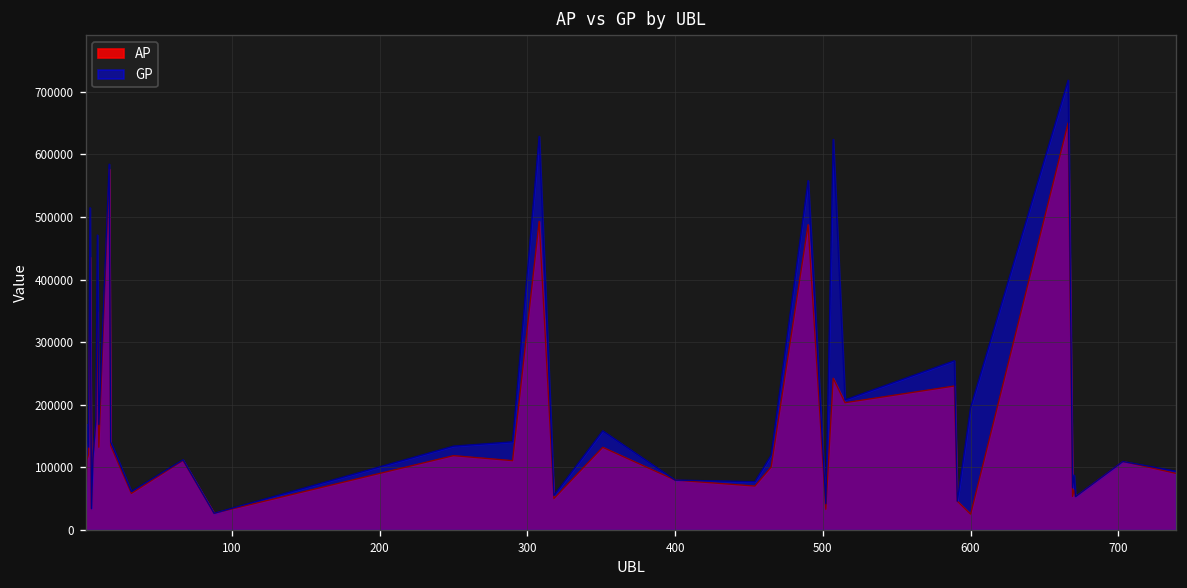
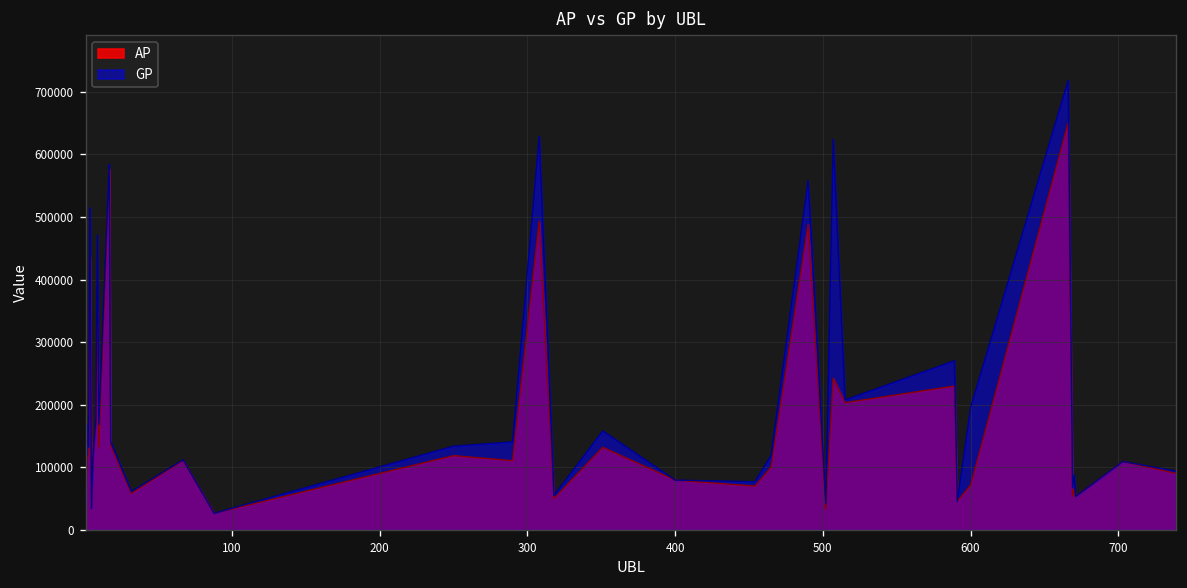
AP, 600: 30000 -> 70000
